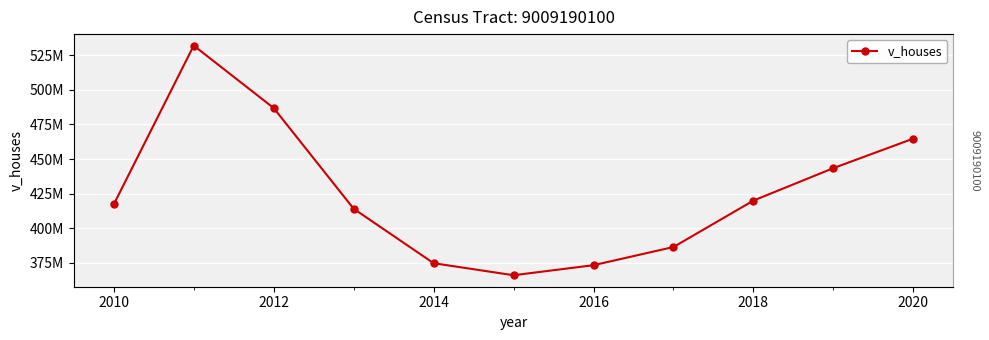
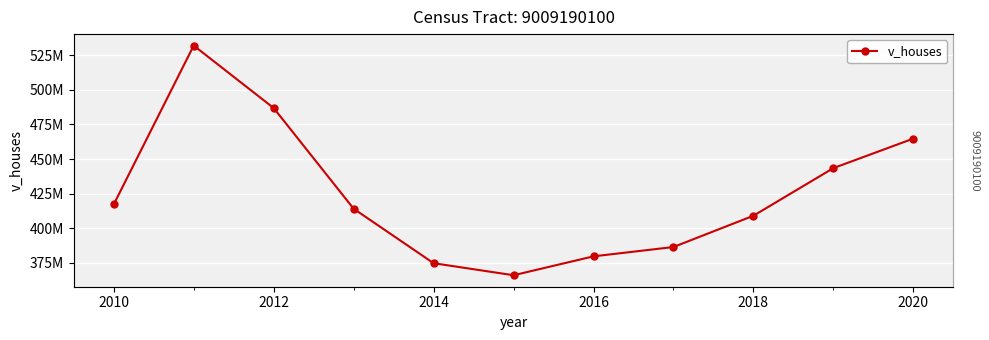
2016: 373000000 -> 380000000
2018: 420000000 -> 409000000
